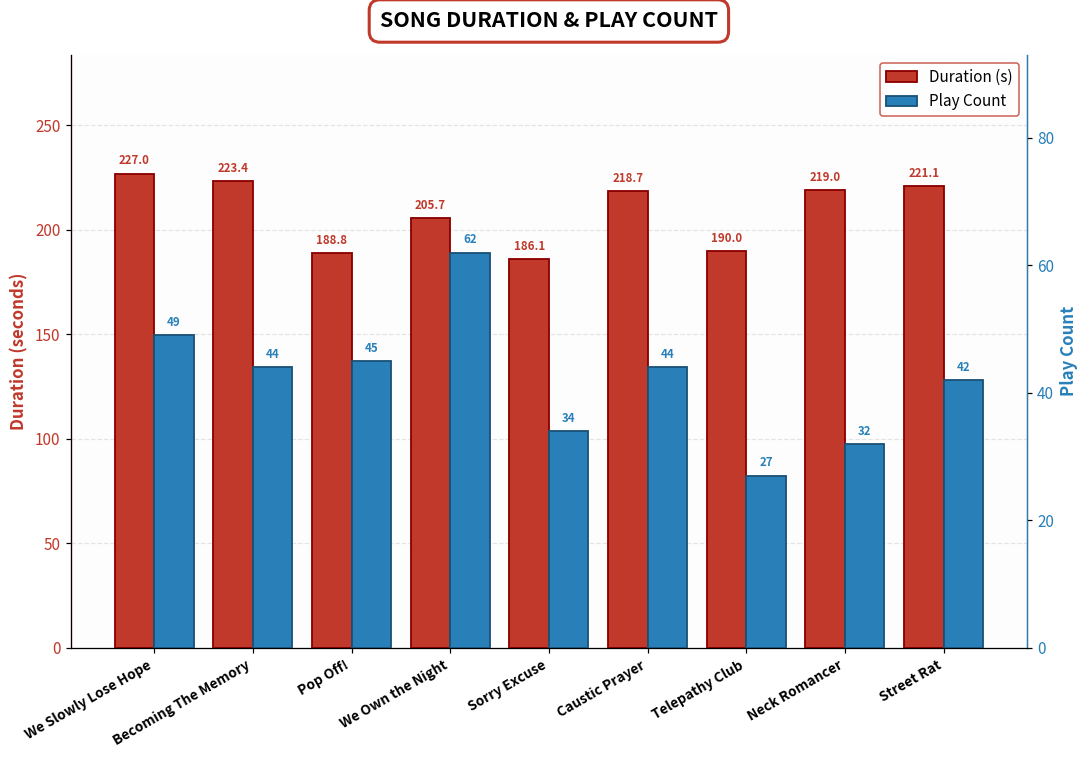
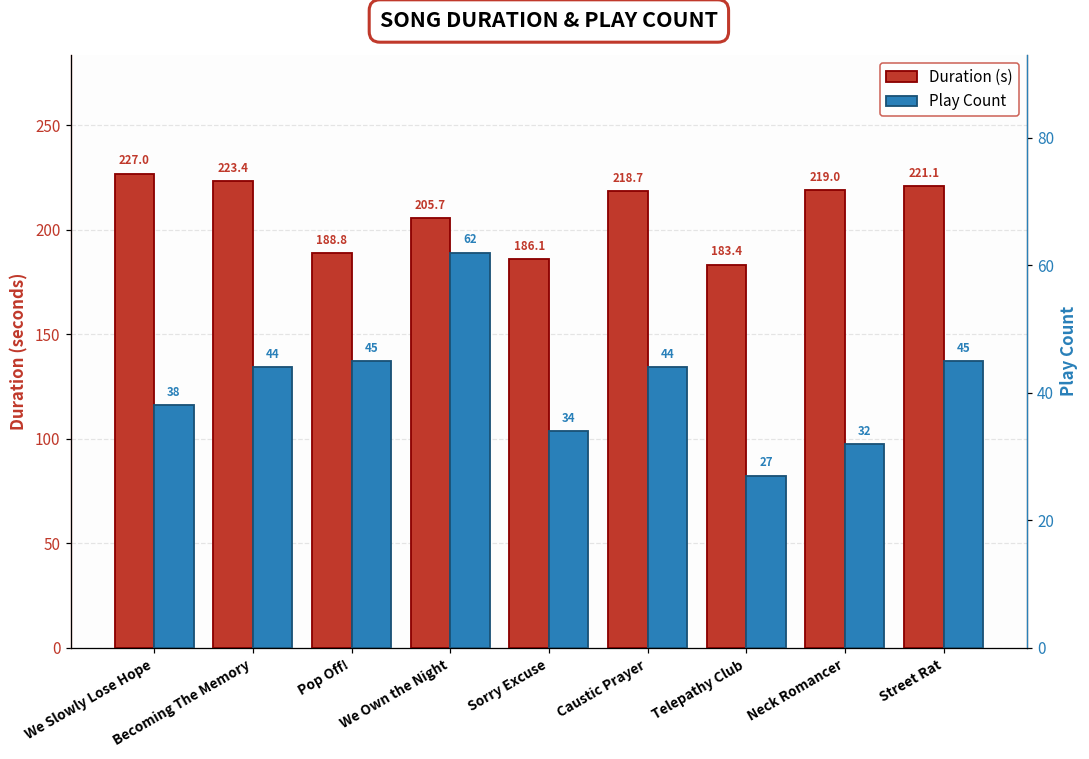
Duration (s), Telepathy Club: 190.0 -> 183.4
Play Count, We Slowly Lose Hope: 49 -> 38
Play Count, Street Rat: 42 -> 45
